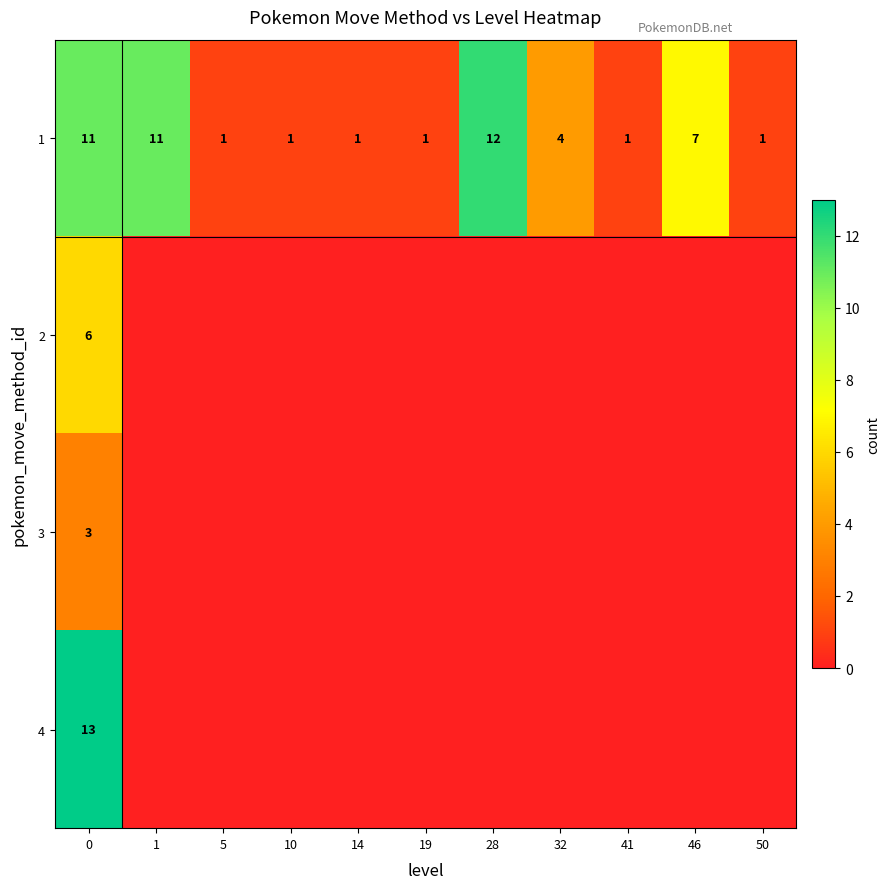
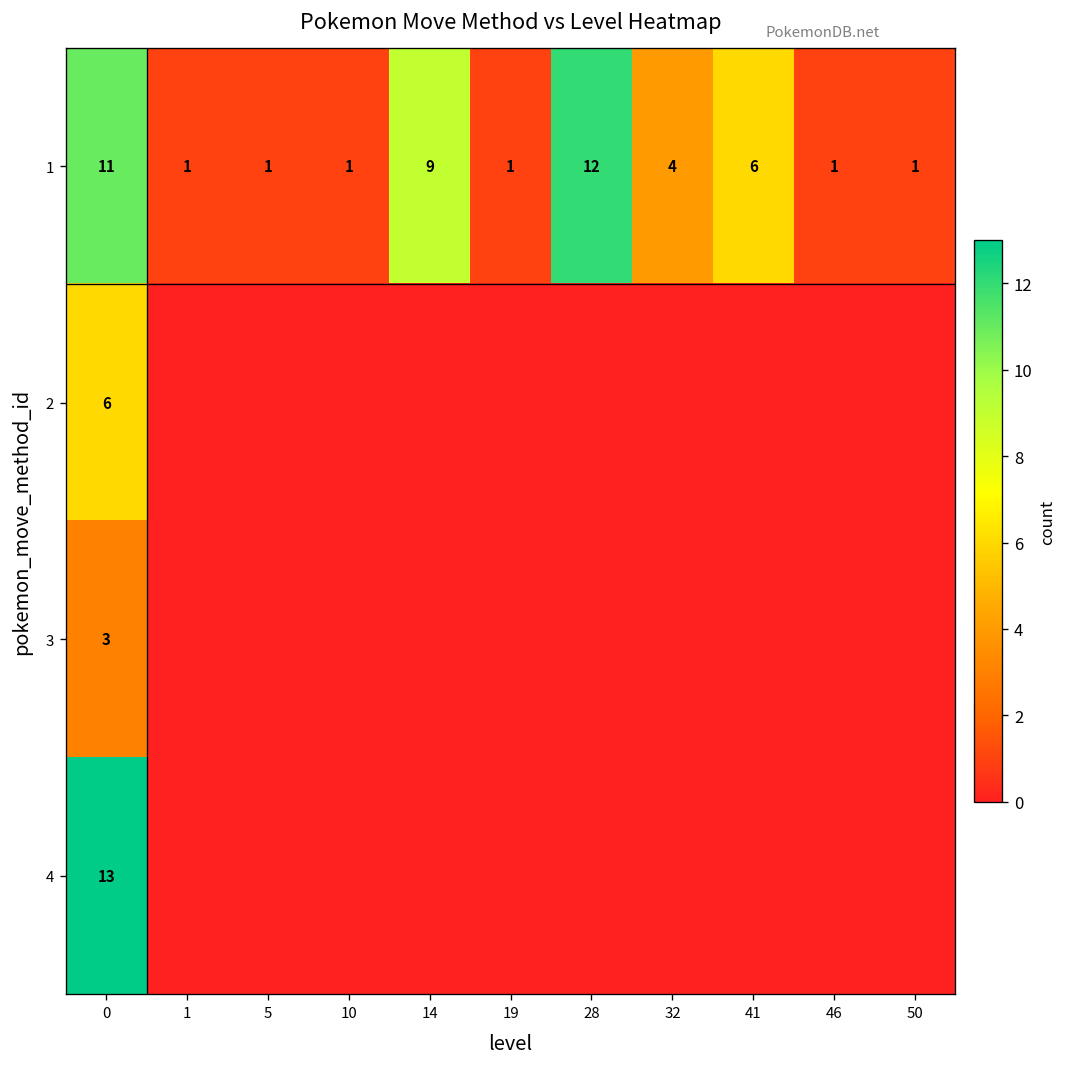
1, 1: 11 -> 1
1, 14: 1 -> 9
1, 41: 1 -> 6
1, 46: 7 -> 1
